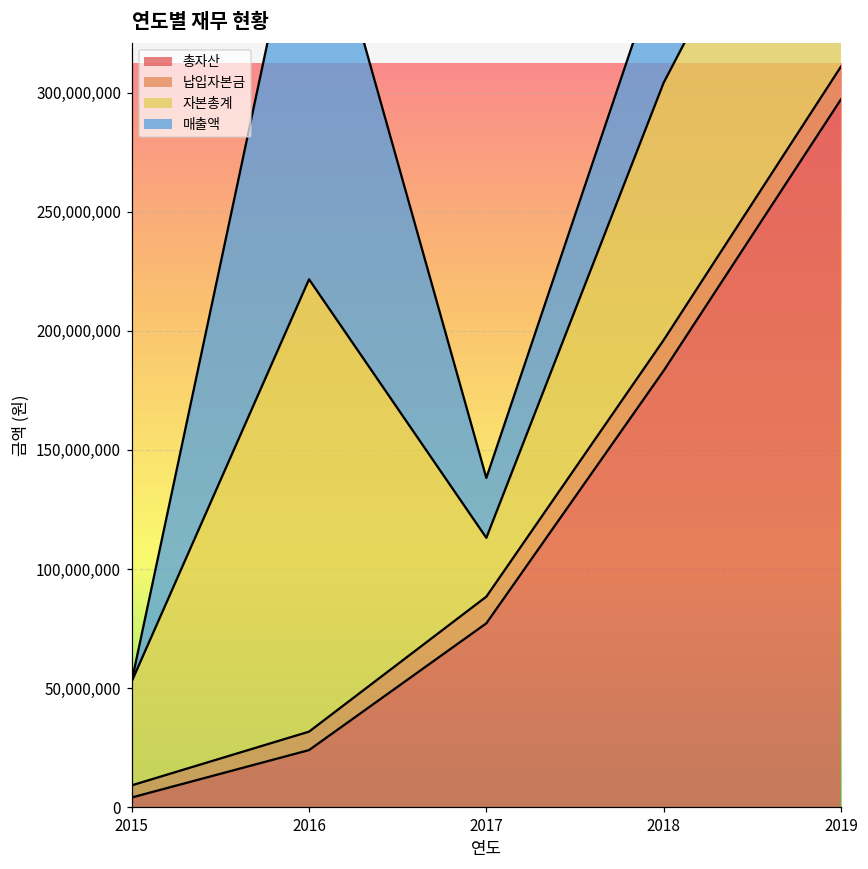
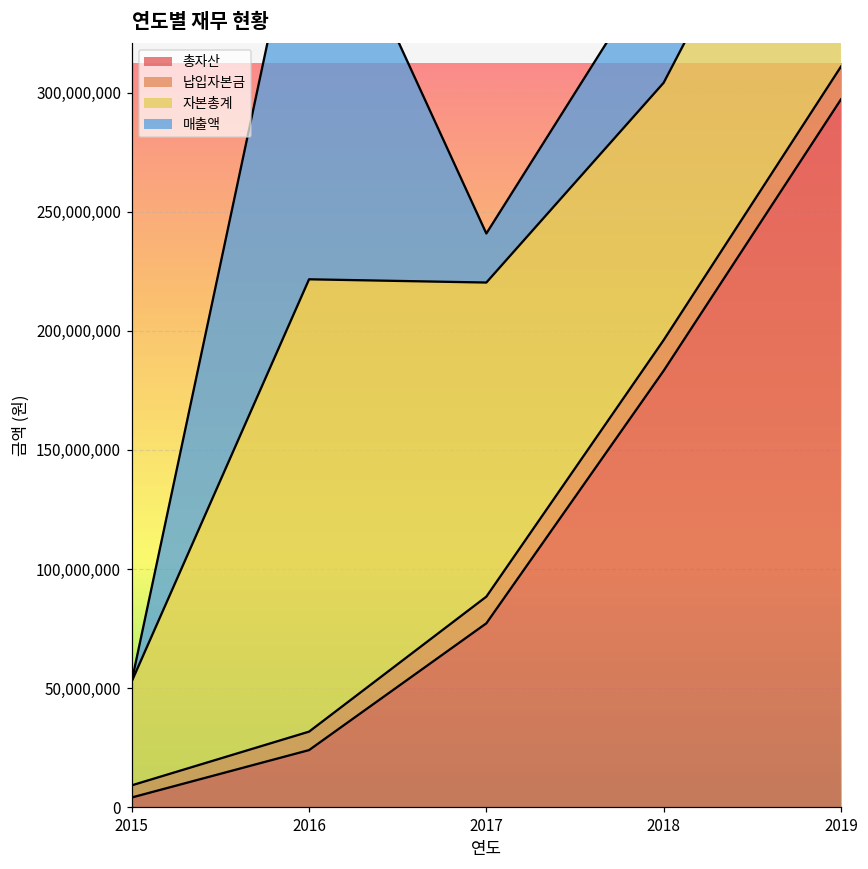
자본총계, 2017: 25,000,000 -> 132,000,000
매출액, 2017: 25,000,000 -> 21,000,000
